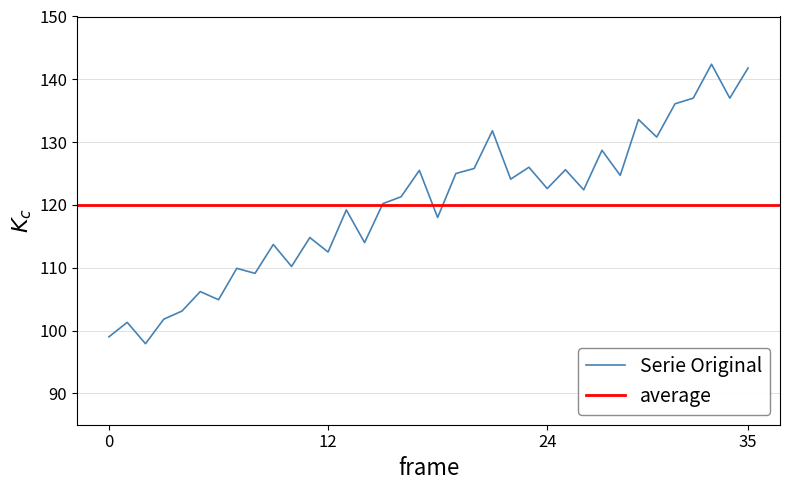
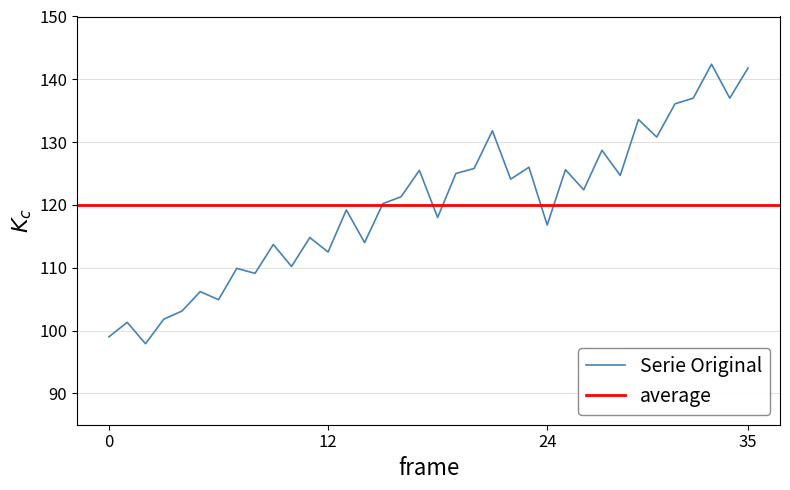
24: 123 -> 117
